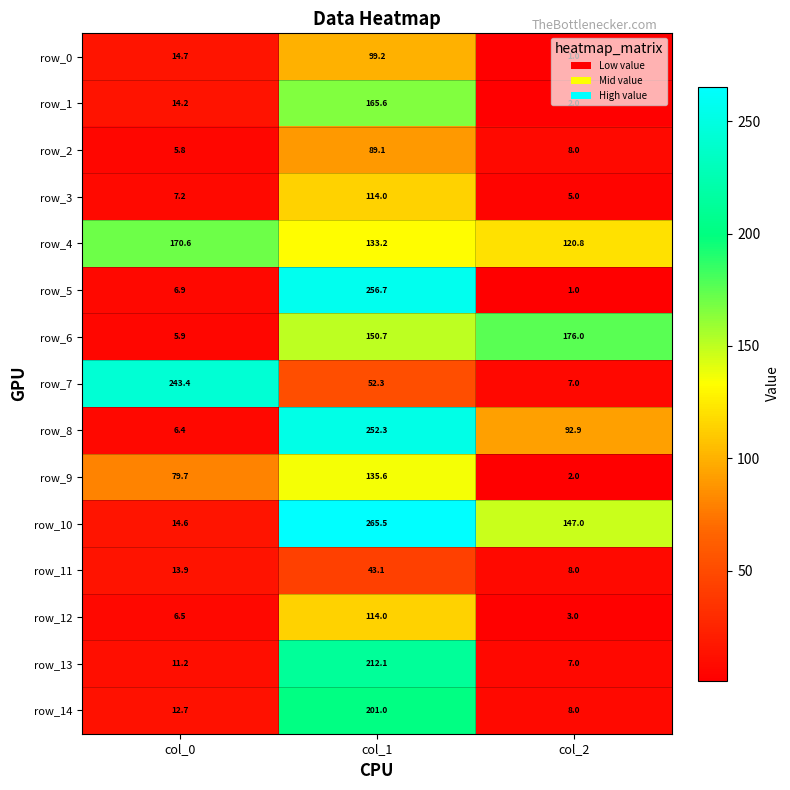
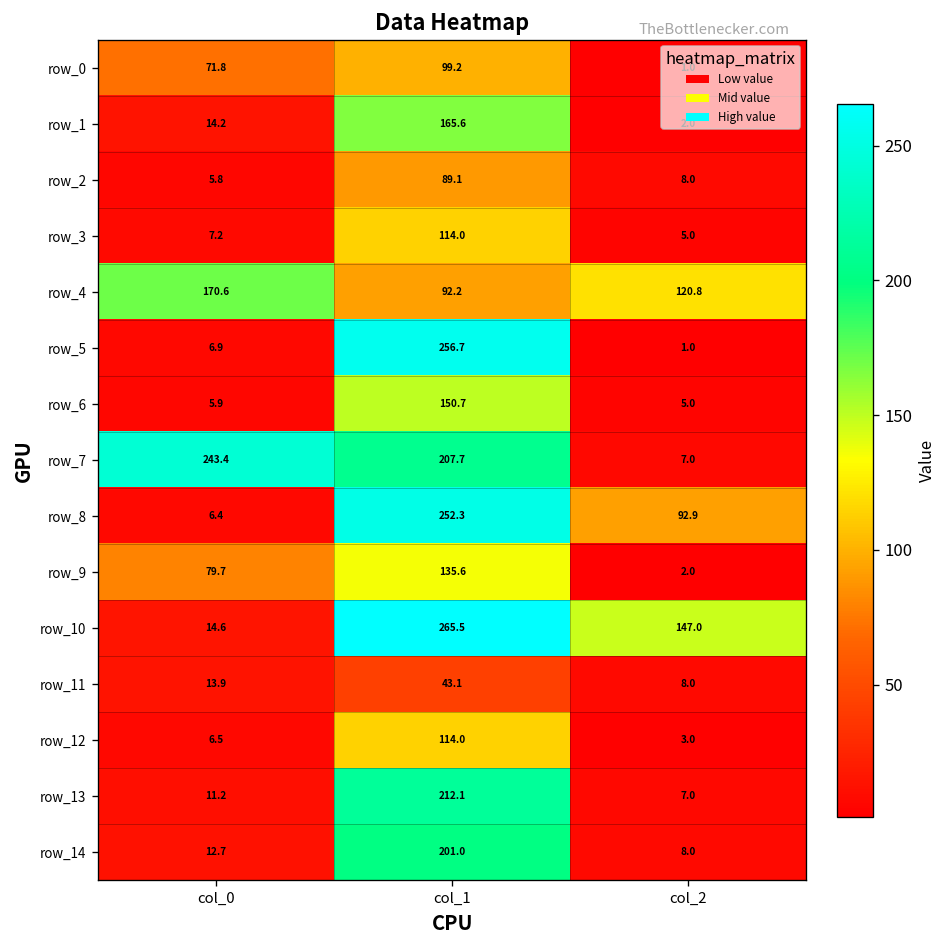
row_0, col_0: 14.7 -> 71.8
row_4, col_1: 133.2 -> 92.2
row_6, col_2: 176.0 -> 5.0
row_7, col_1: 52.3 -> 207.7
